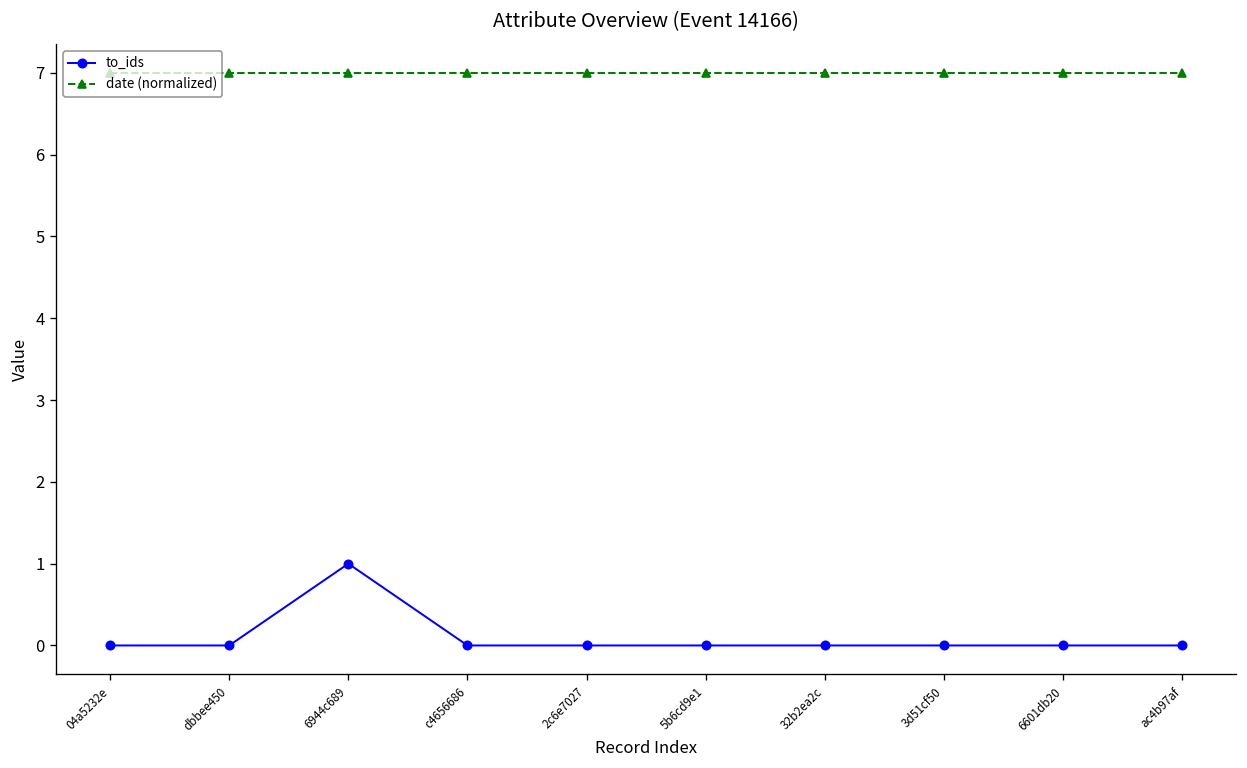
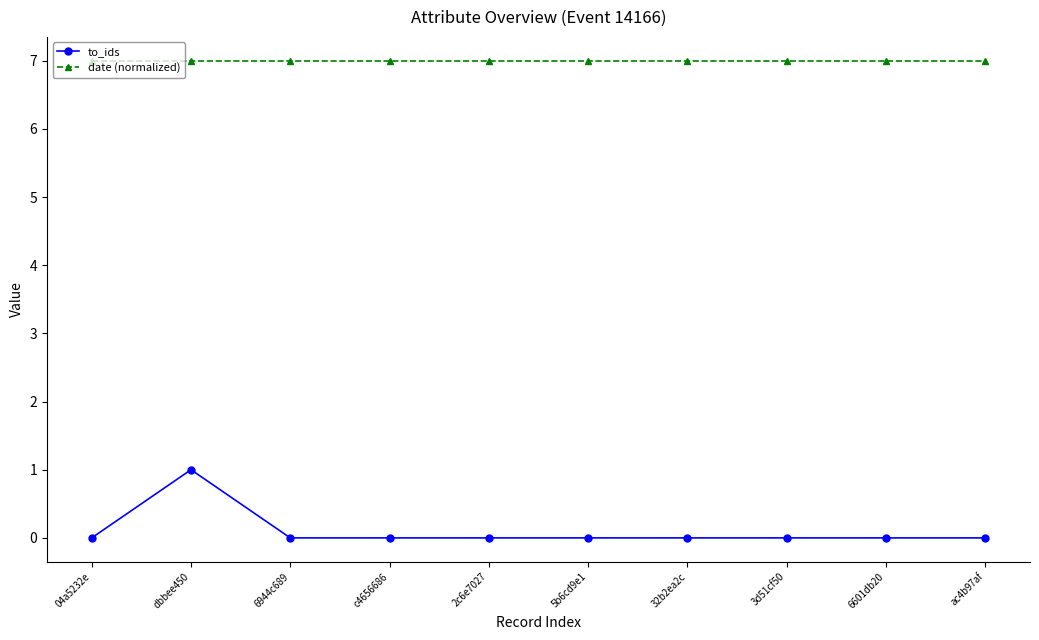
to_ids, dbbee450: 0 -> 1
to_ids, 6944c689: 1 -> 0
